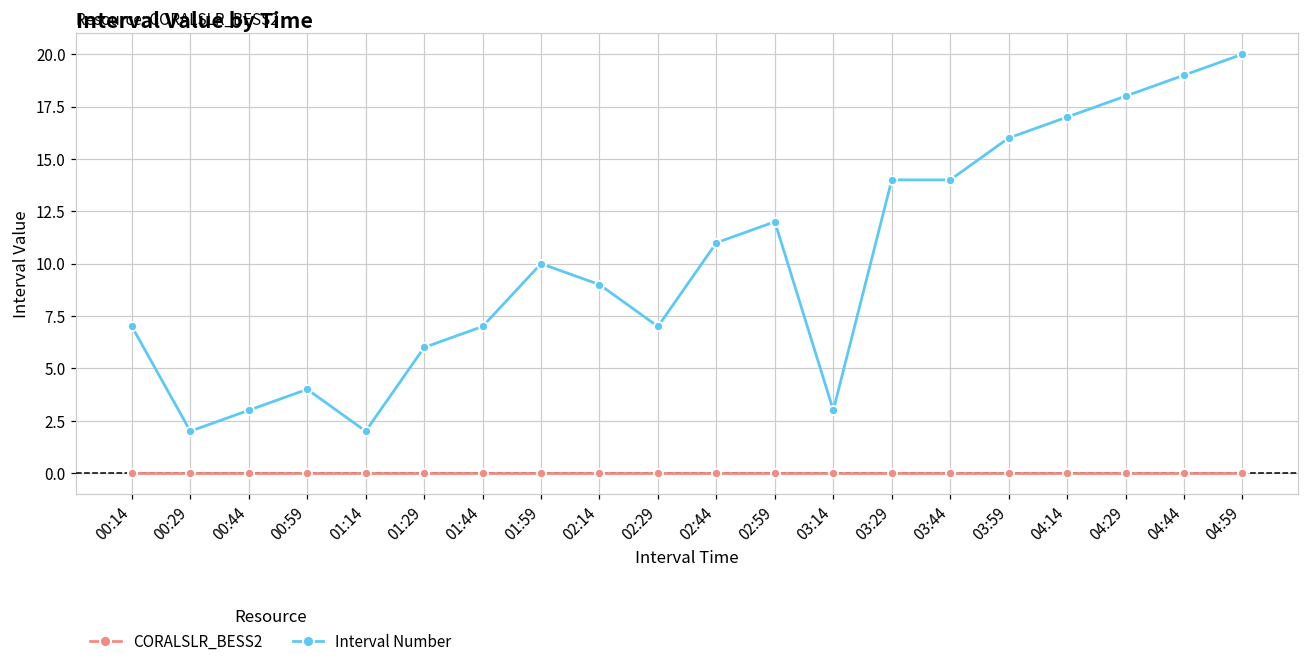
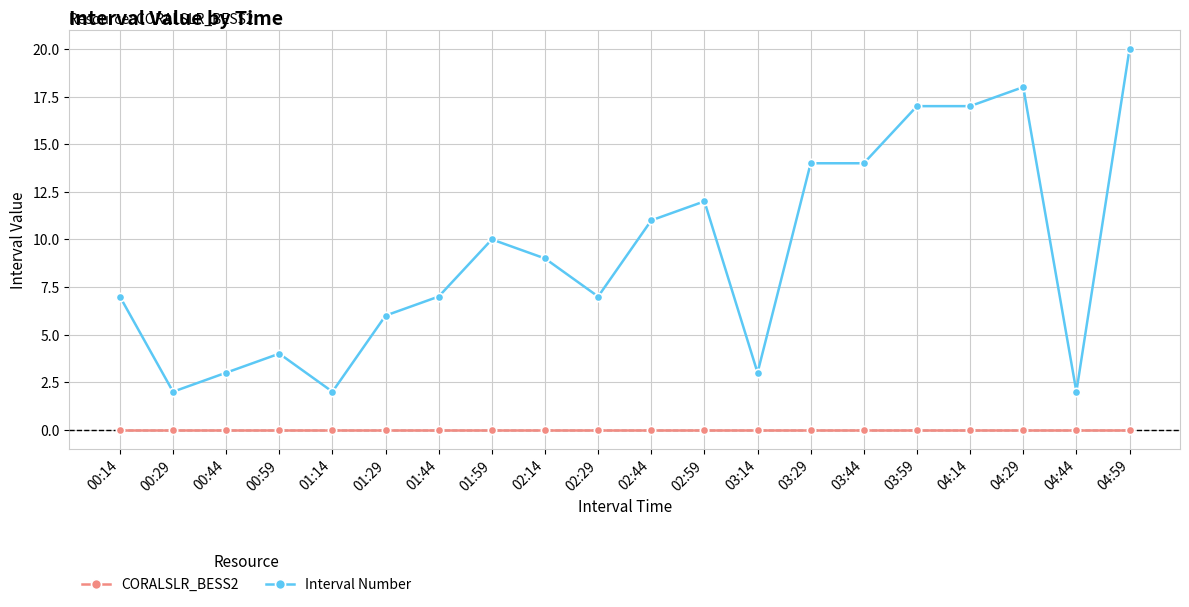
Interval Number, 03:59: 16 -> 17
Interval Number, 04:44: 19 -> 2
